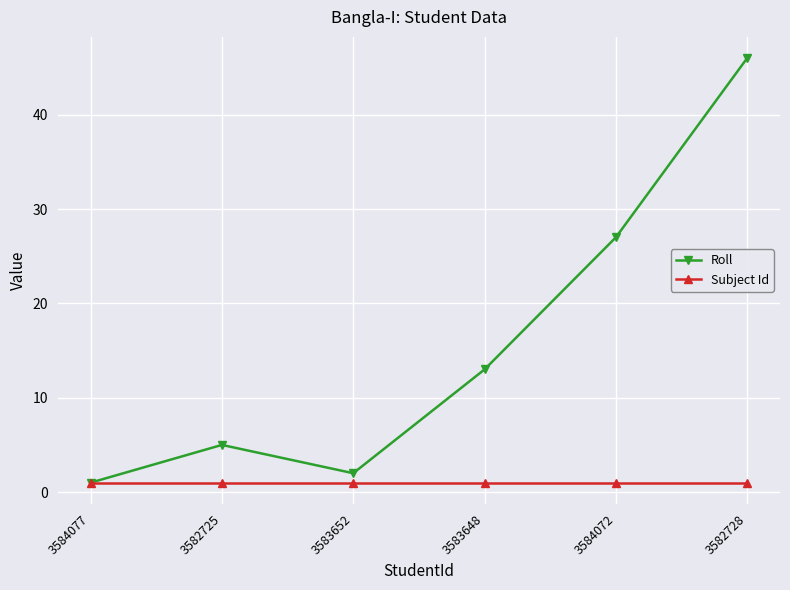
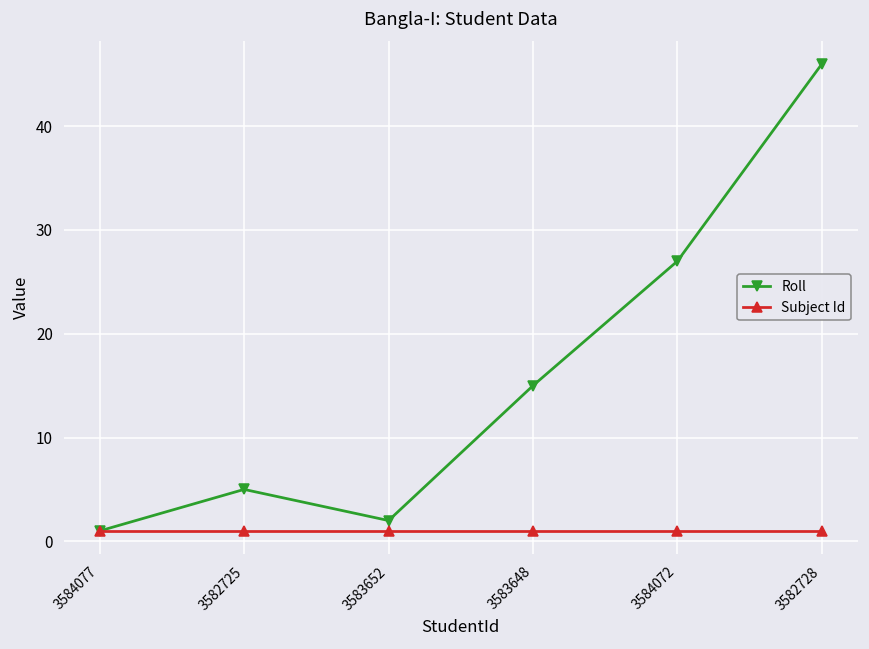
Roll, 3583648: 13 -> 15
